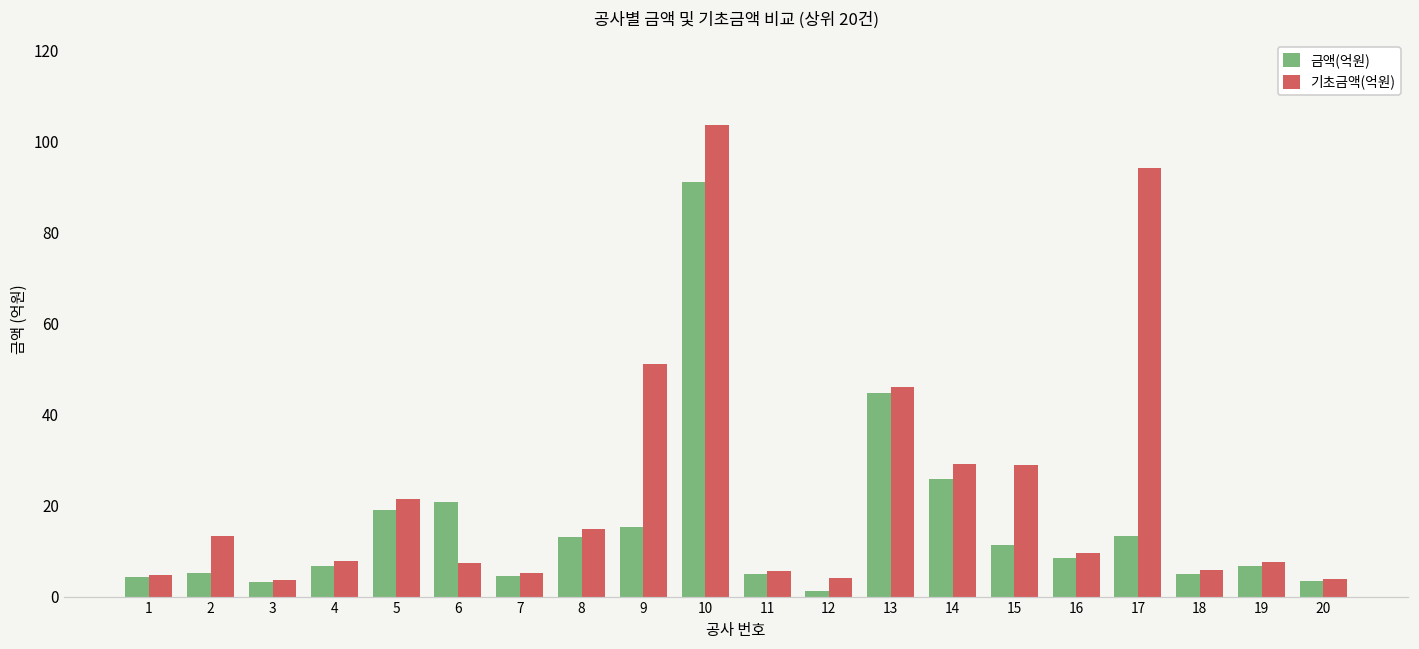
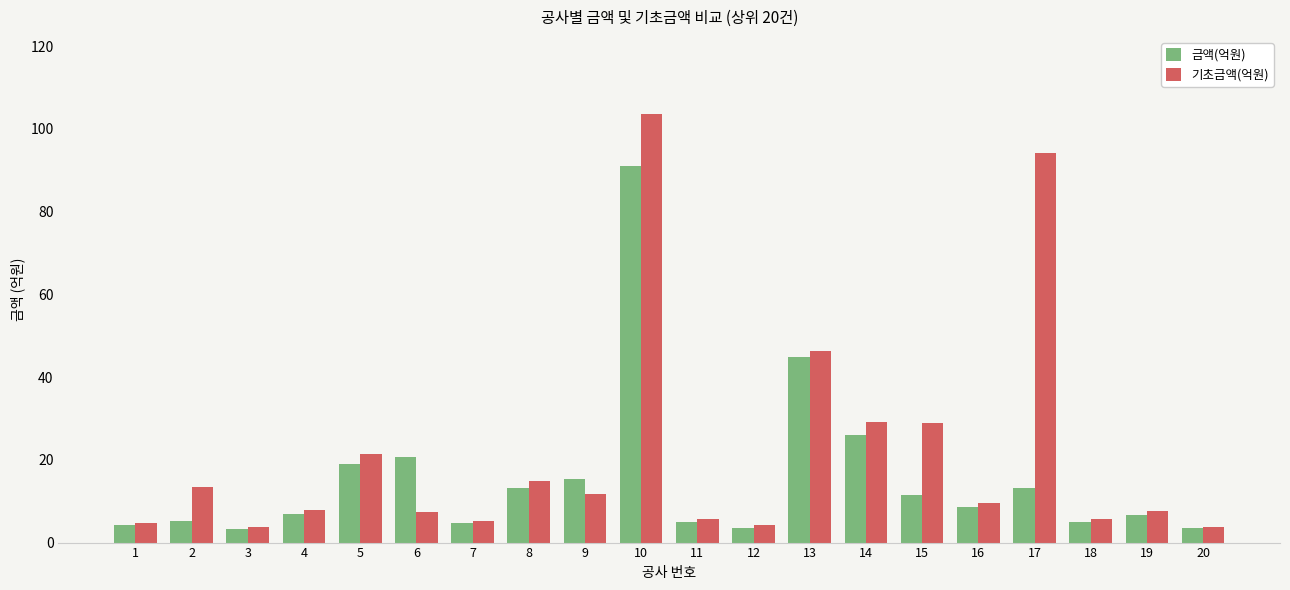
기초금액(억원), 9: 51 -> 12
금액(억원), 12: 1 -> 4
